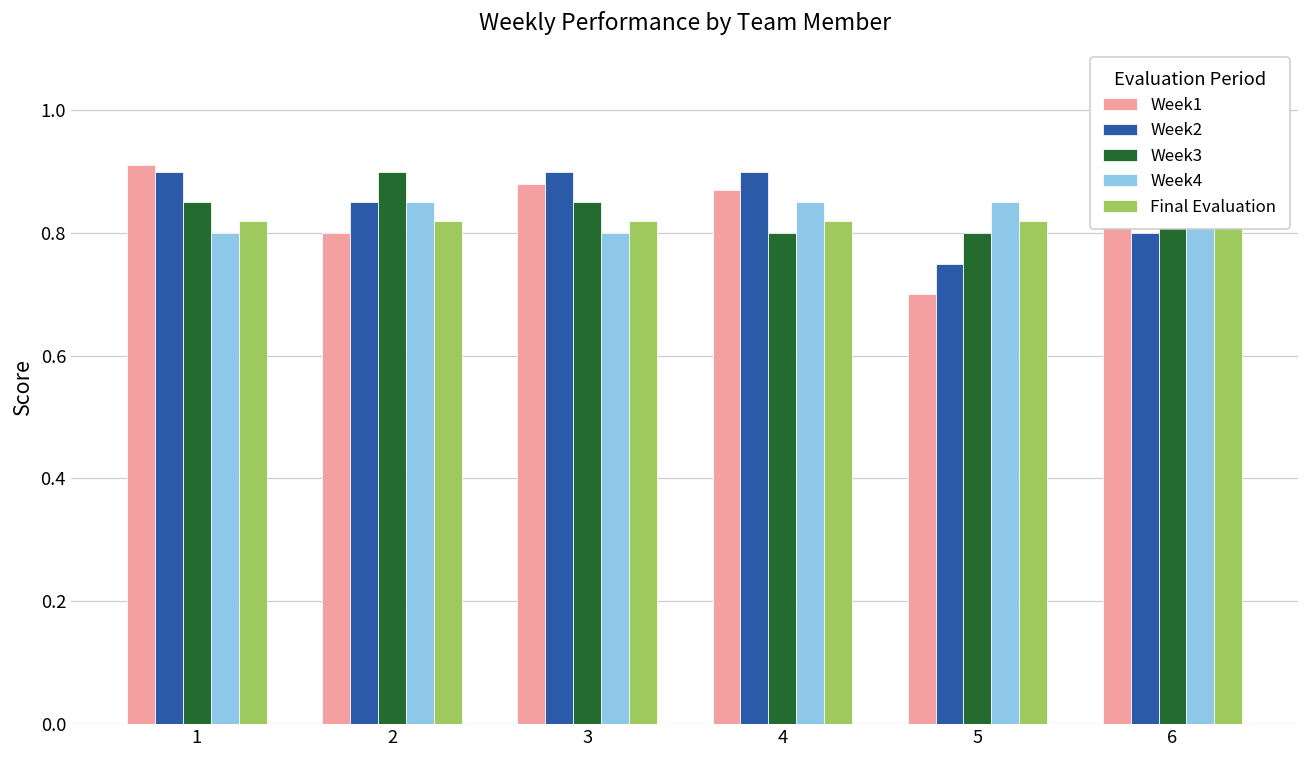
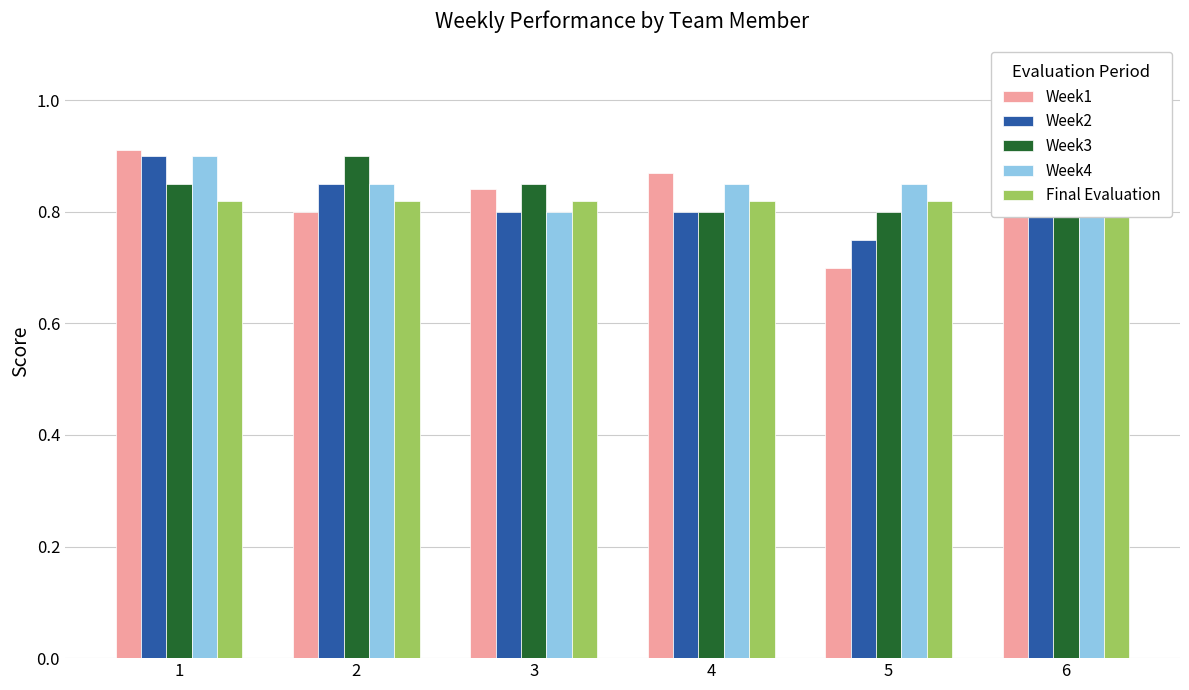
Week4, 1: 0.8 -> 0.9
Week1, 3: 0.88 -> 0.84
Week2, 3: 0.9 -> 0.8
Week2, 4: 0.9 -> 0.8
